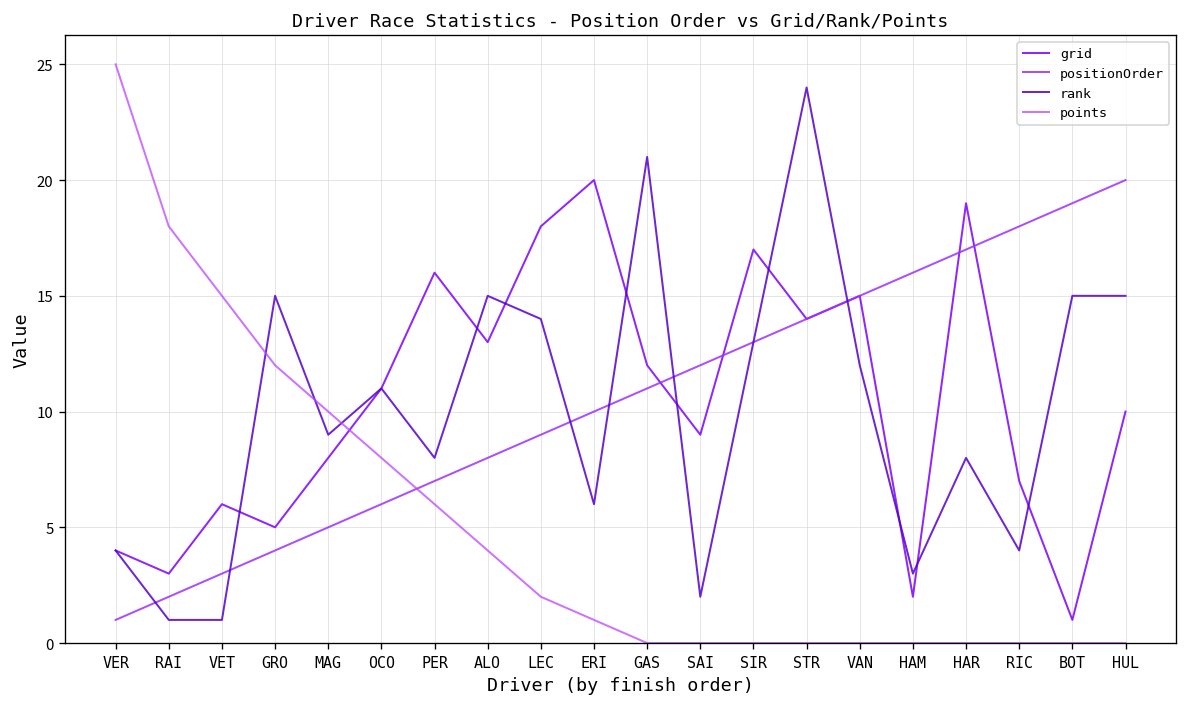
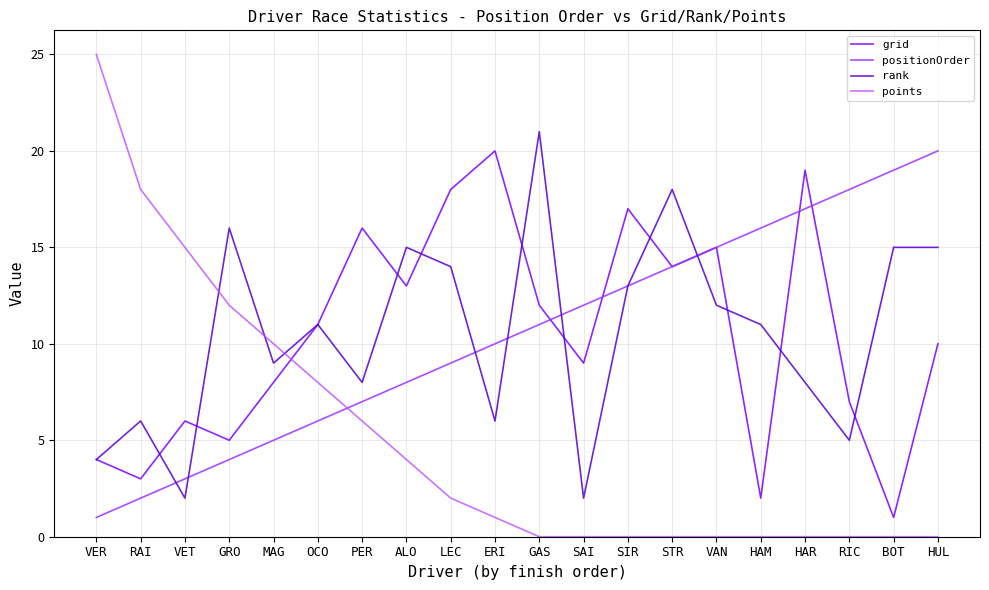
rank, RAI: 1 -> 6
rank, VET: 1 -> 2
rank, GRO: 15 -> 16
rank, STR: 24 -> 18
rank, HAM: 3 -> 11
rank, RIC: 4 -> 5
